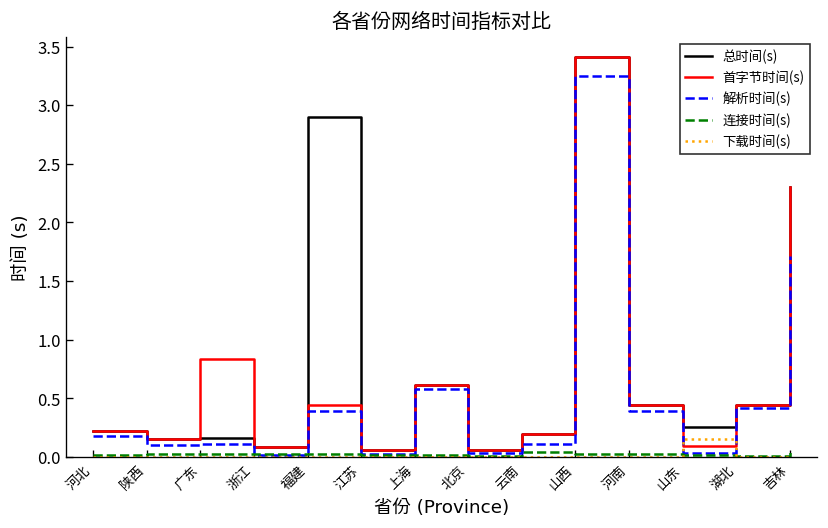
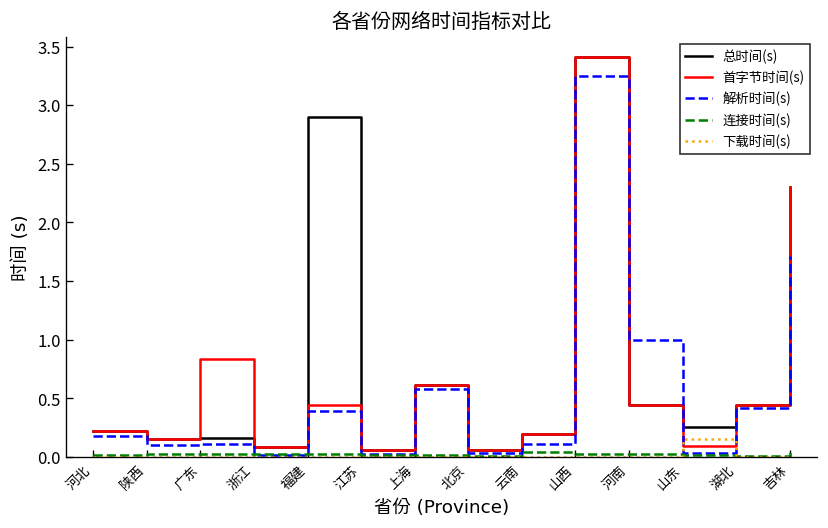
解析时间(s), 河南: 0.4 -> 1.0
